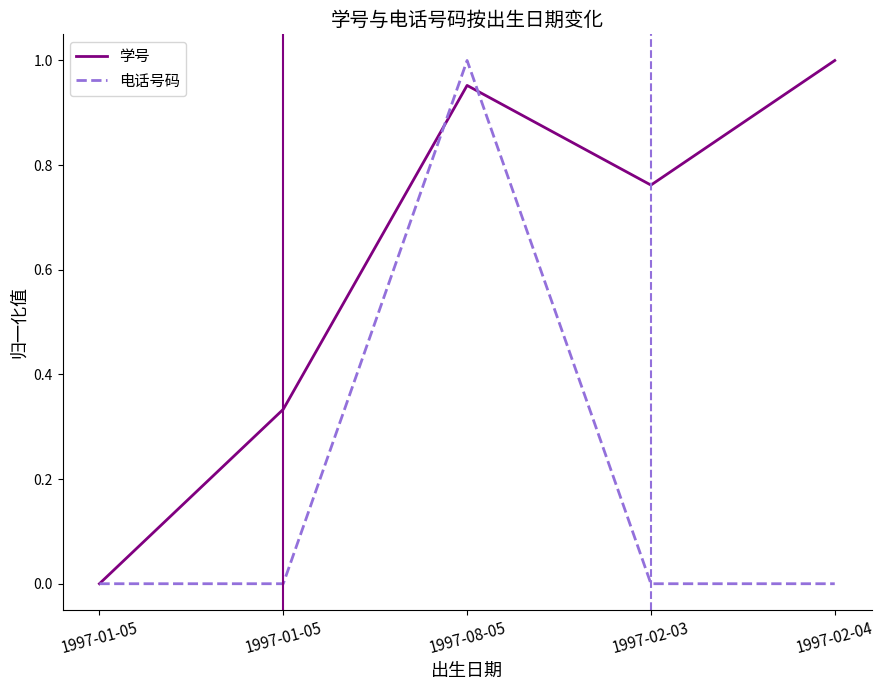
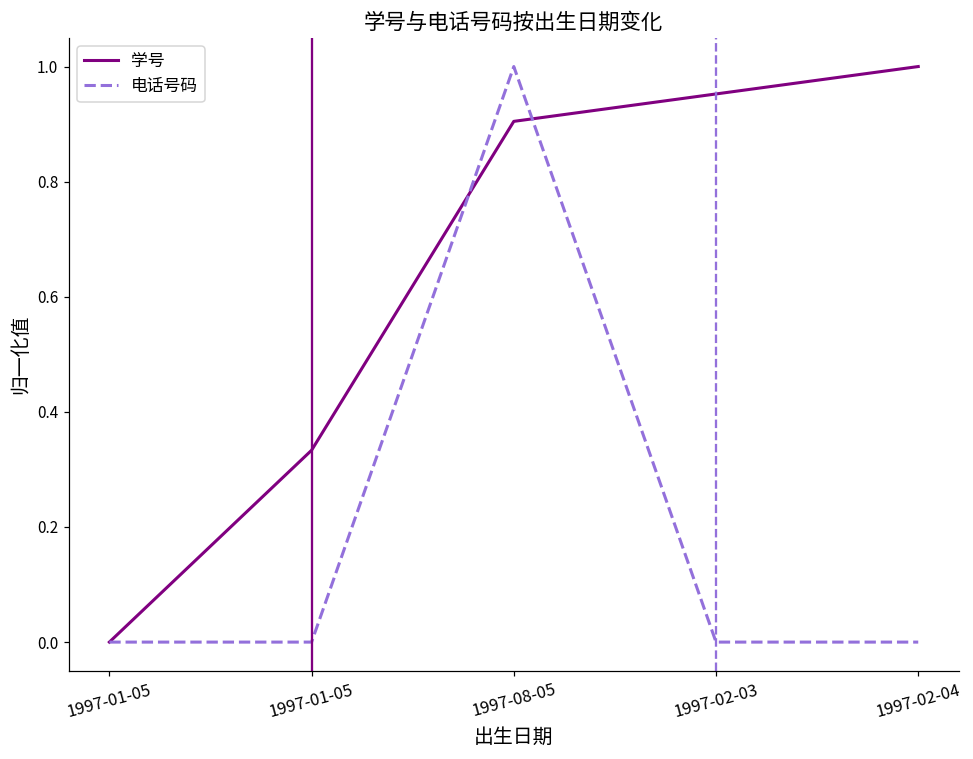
学号, 1997-08-05: 0.95 -> 0.90
学号, 1997-02-03: 0.76 -> 0.95
